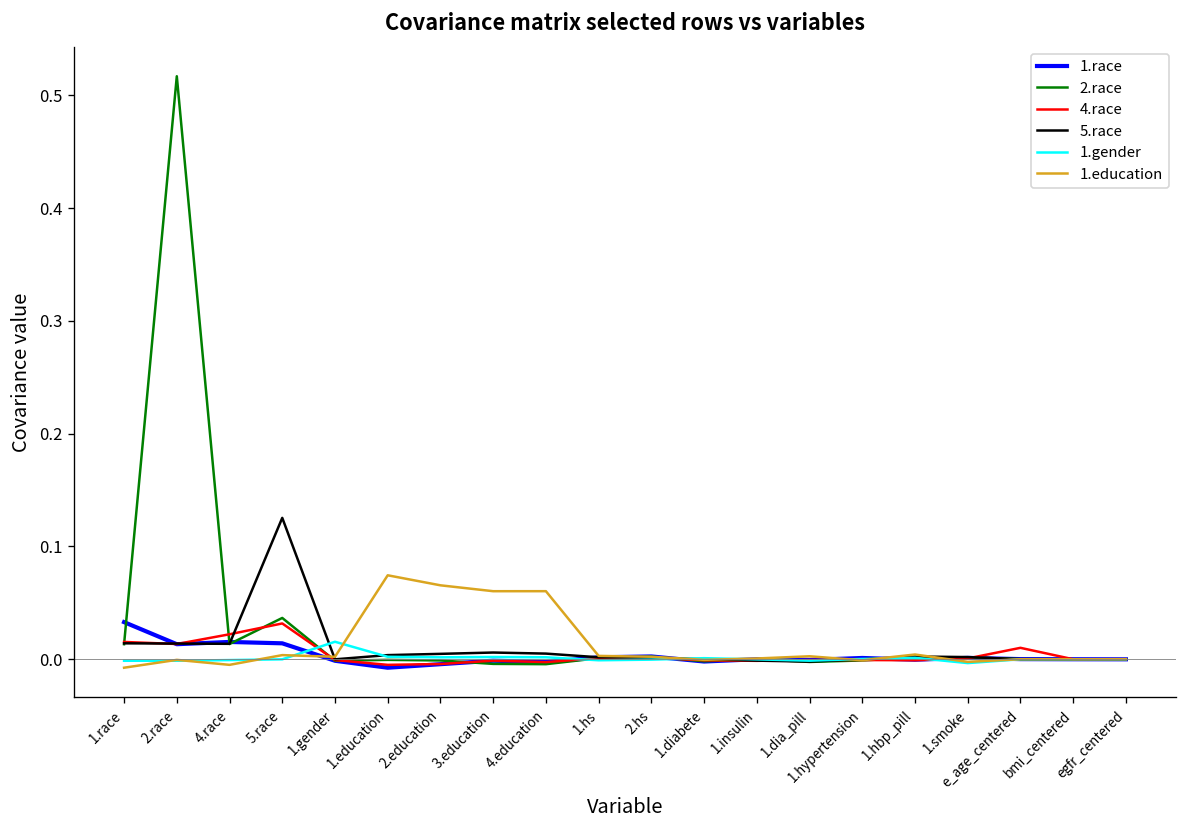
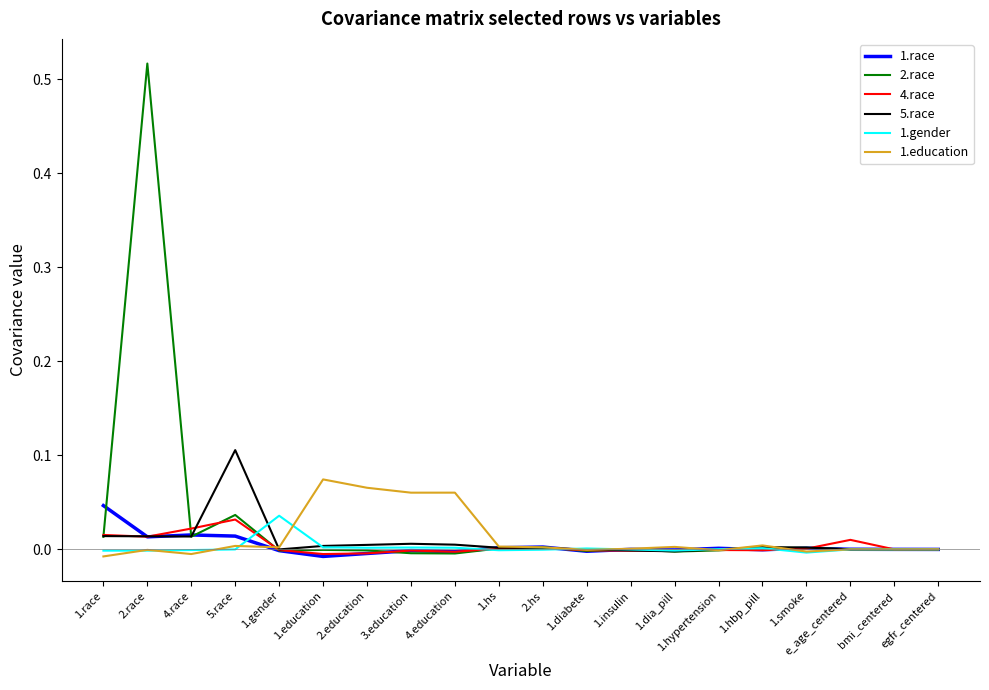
1.race, 1.race: 0.03 -> 0.05
5.race, 5.race: 0.13 -> 0.11
1.gender, 1.gender: 0.02 -> 0.04
